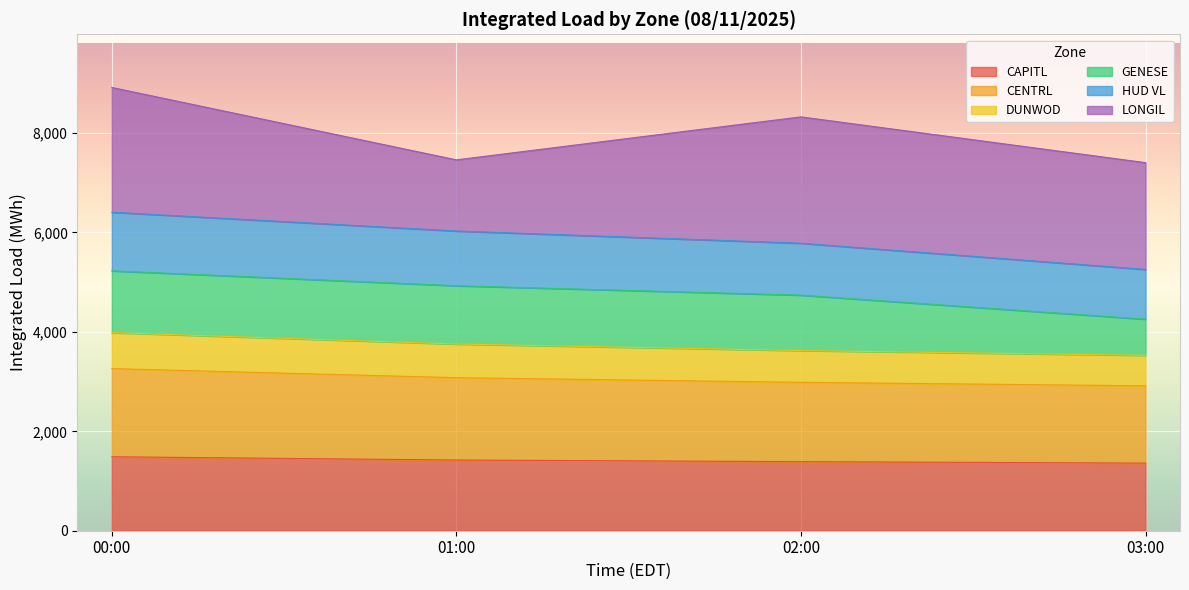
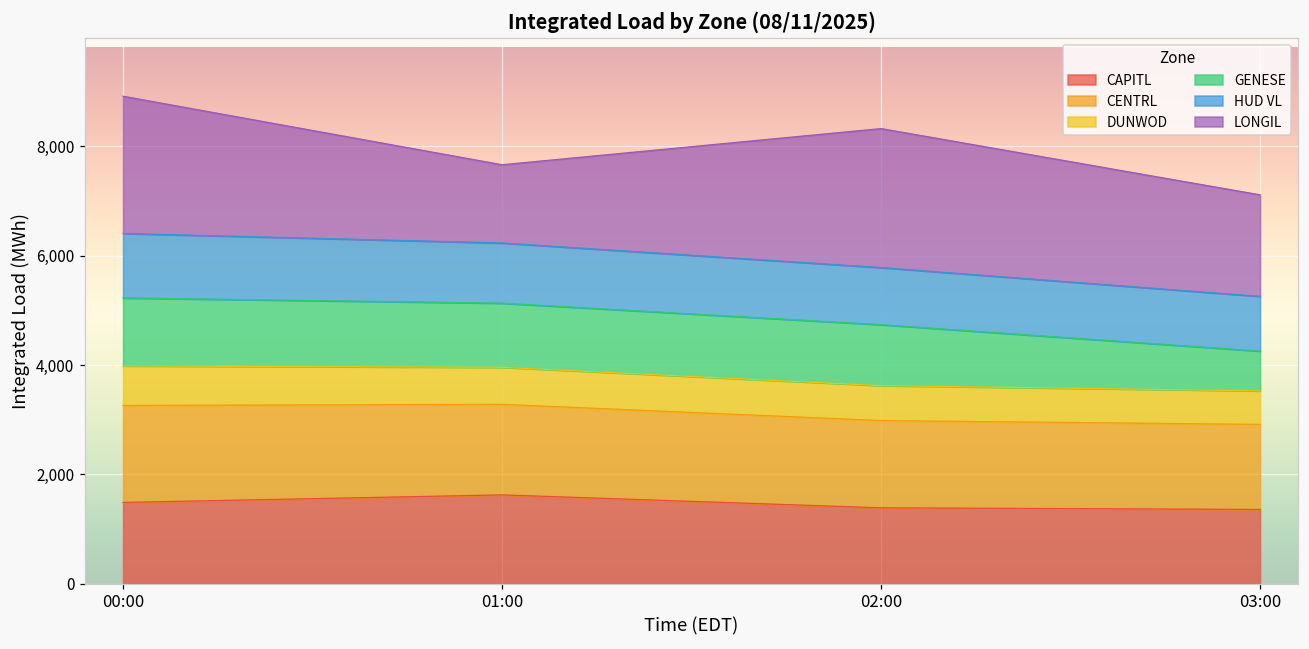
CAPITL, 01:00: 1,400 -> 1,600
LONGIL, 03:00: 2,100 -> 1,900
